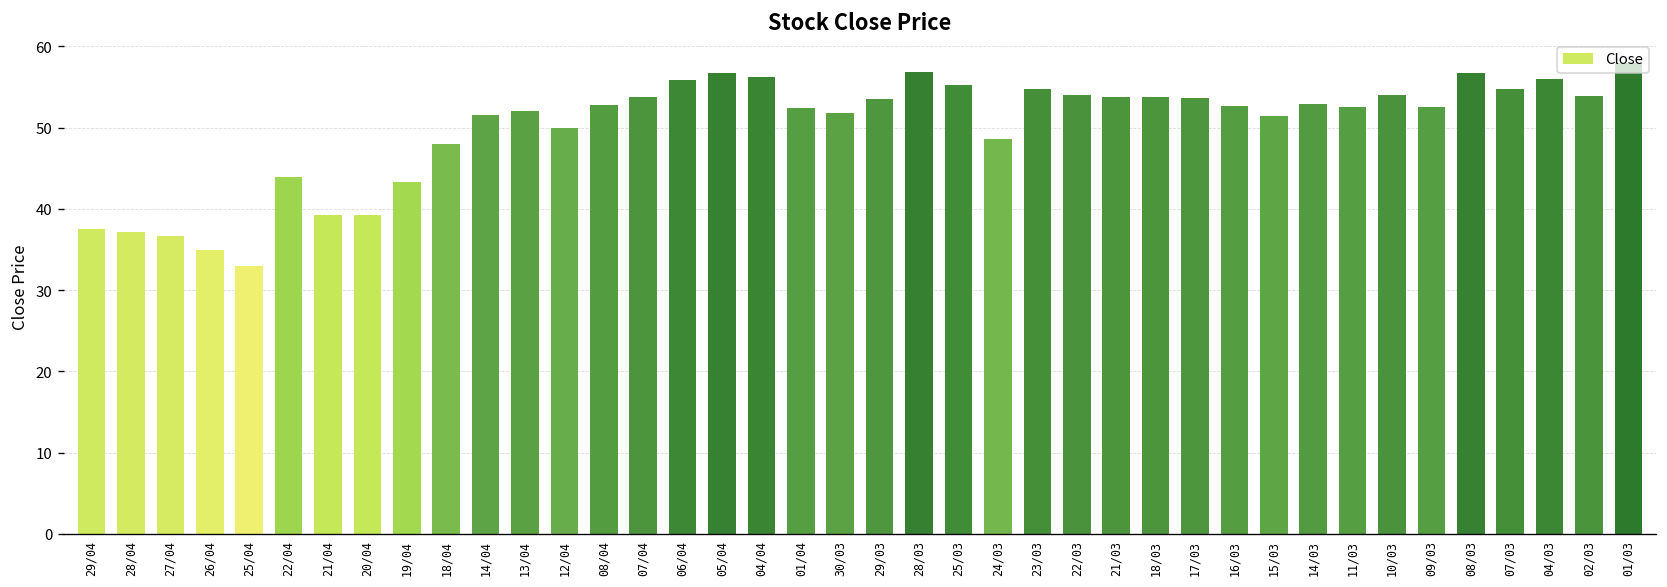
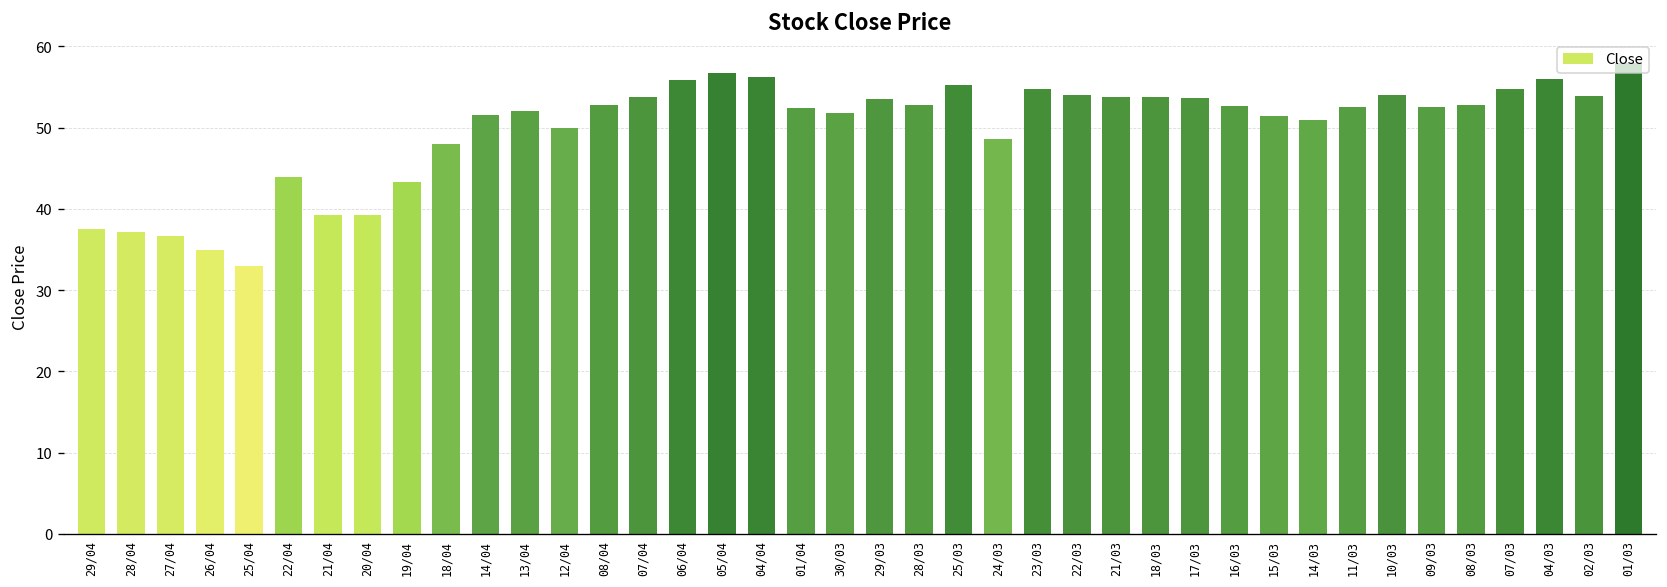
28/03: 57 -> 53
14/03: 53 -> 51
08/03: 57 -> 53
